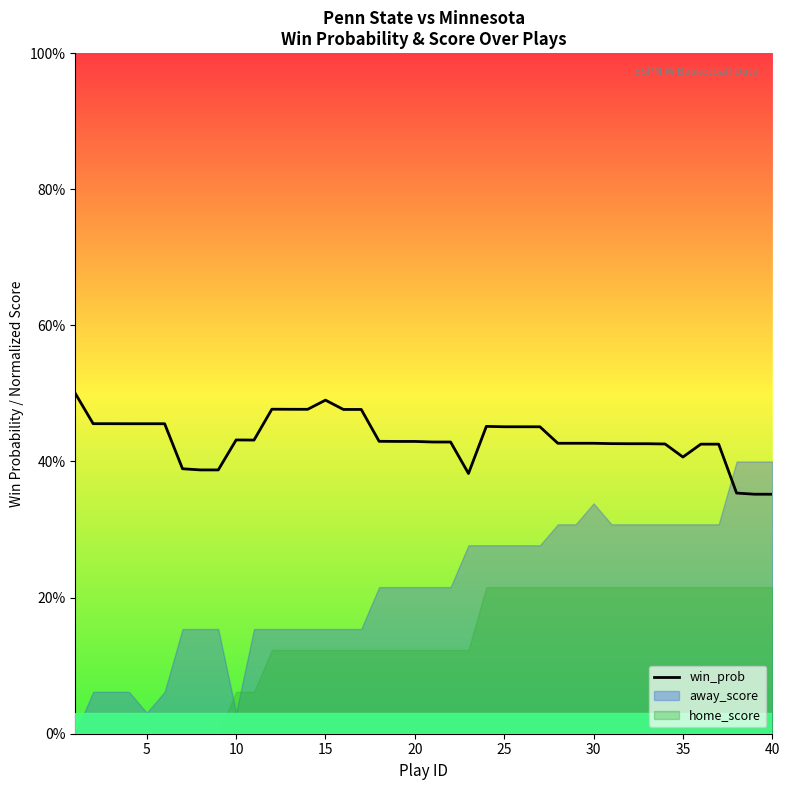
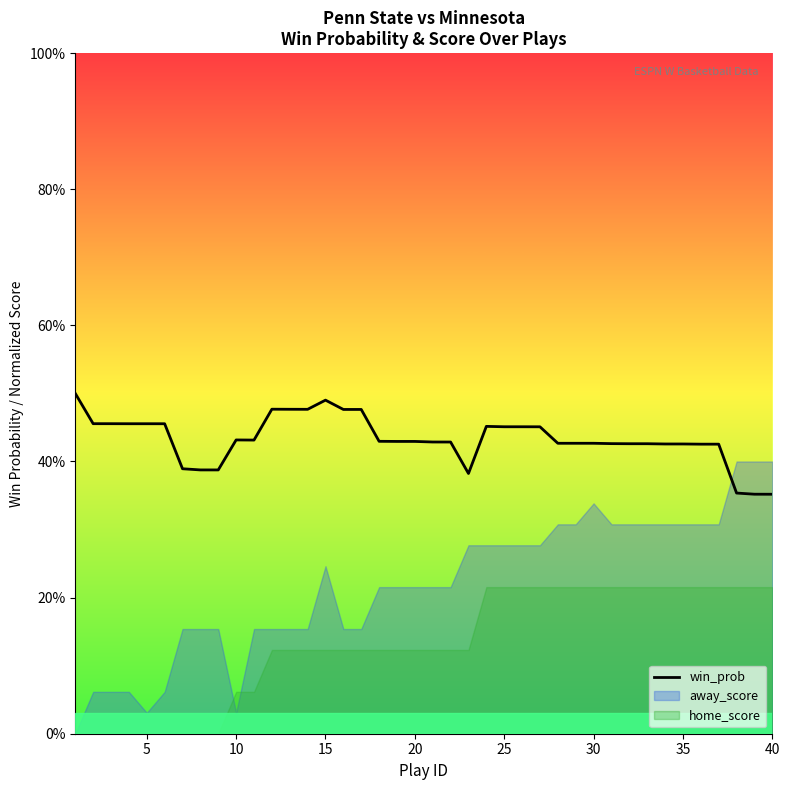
away_score, 15: 15% -> 25%
win_prob, 35: 41% -> 43%
